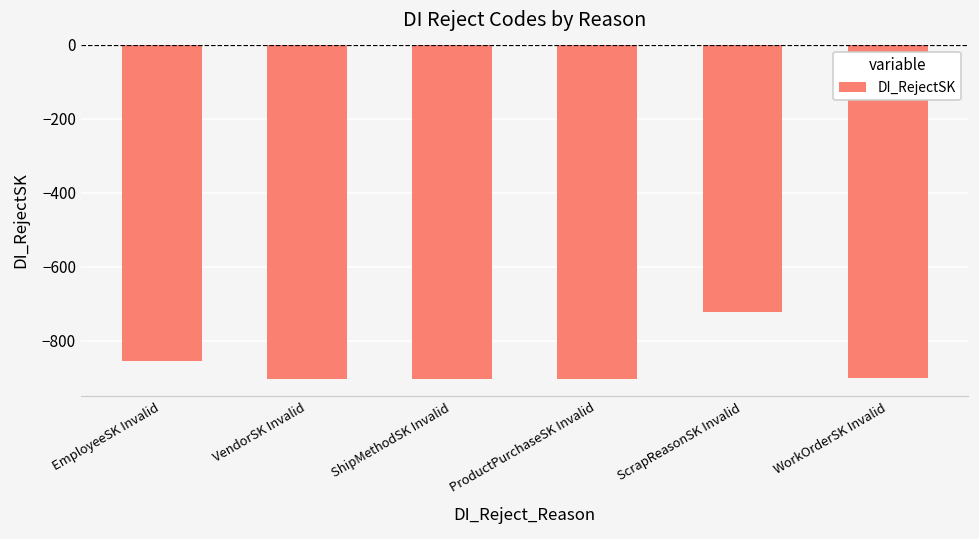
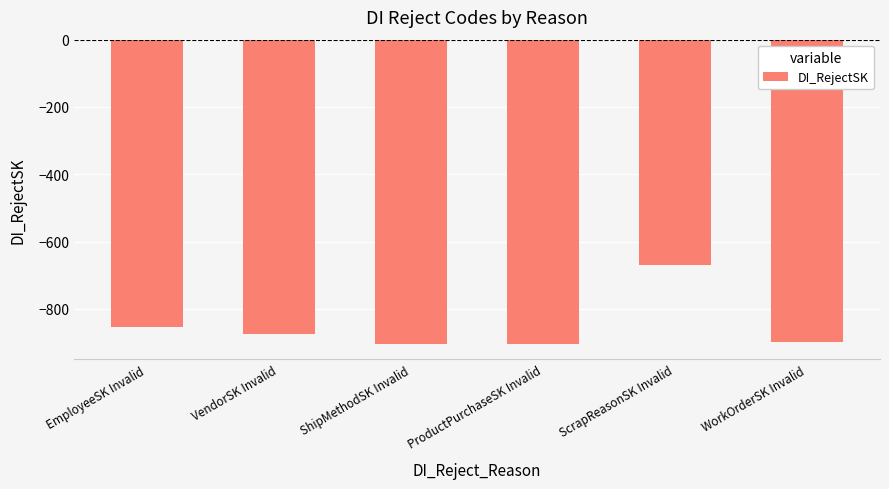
VendorSK Invalid: -900 -> -870
ScrapReasonSK Invalid: -720 -> -670
